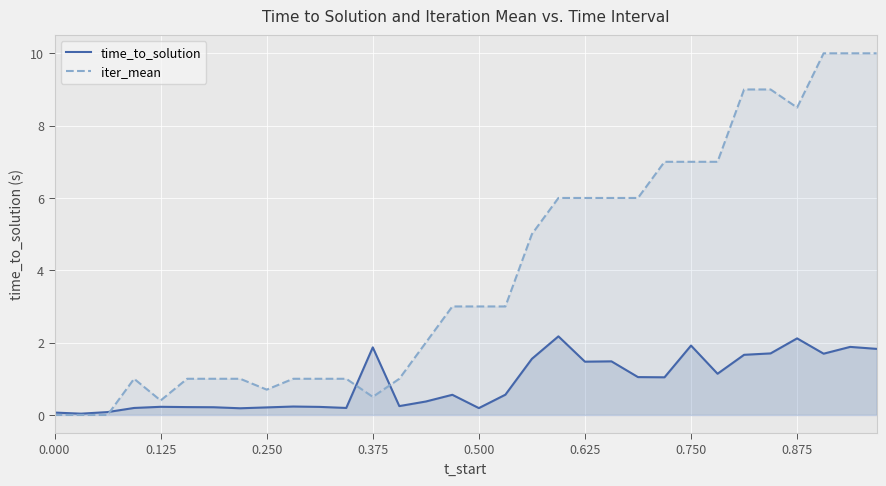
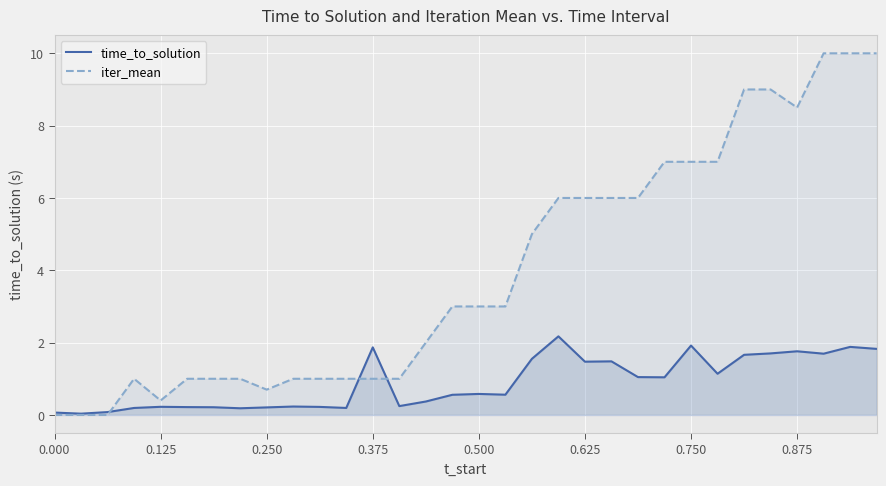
iter_mean, 0.375: 0.5 -> 1.0
time_to_solution, 0.500: 0.2 -> 0.6
time_to_solution, 0.875: 2.1 -> 1.8
